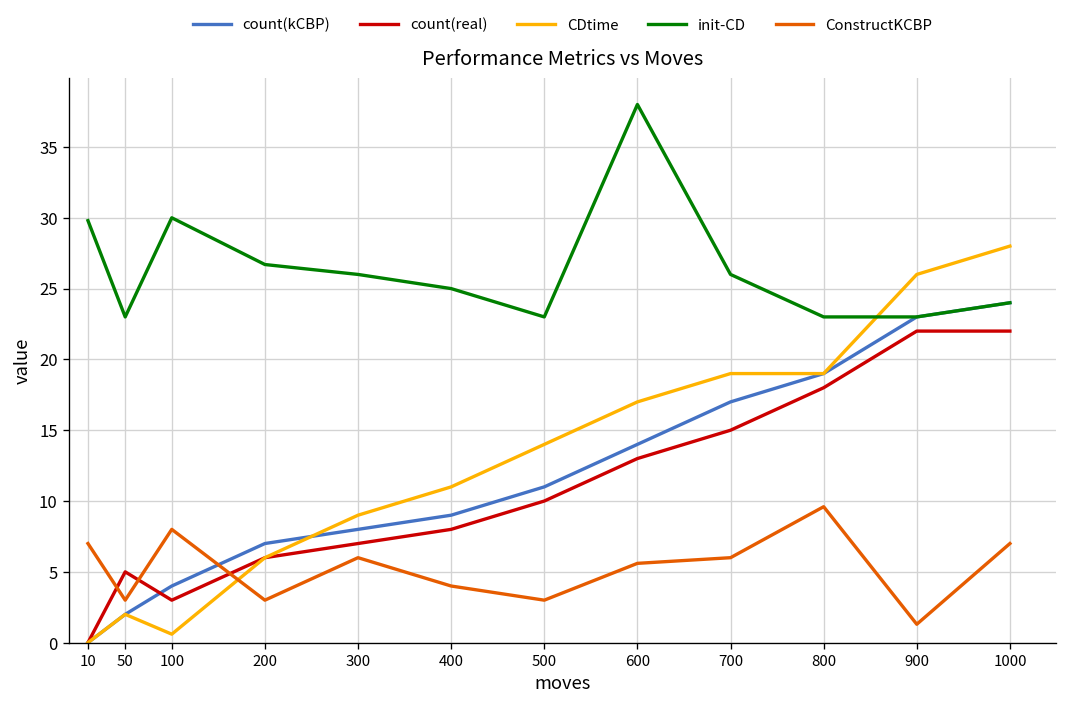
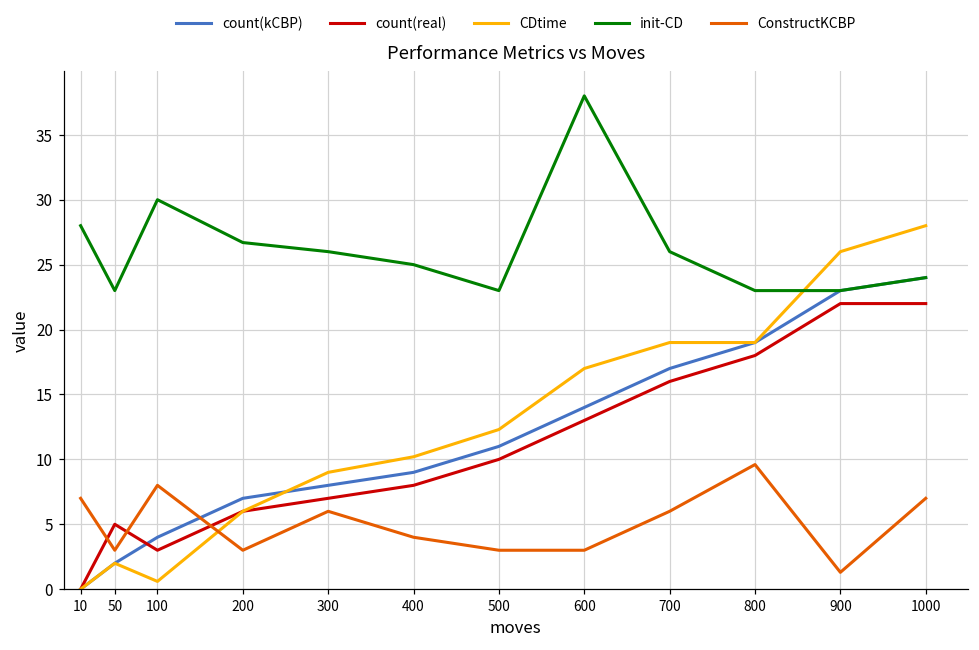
init-CD, 10: 29.8 -> 28.0
CDtime, 400: 11.0 -> 10.2
CDtime, 500: 14.0 -> 12.3
ConstructKCBP, 600: 5.6 -> 3.0
count(real), 700: 15 -> 16
